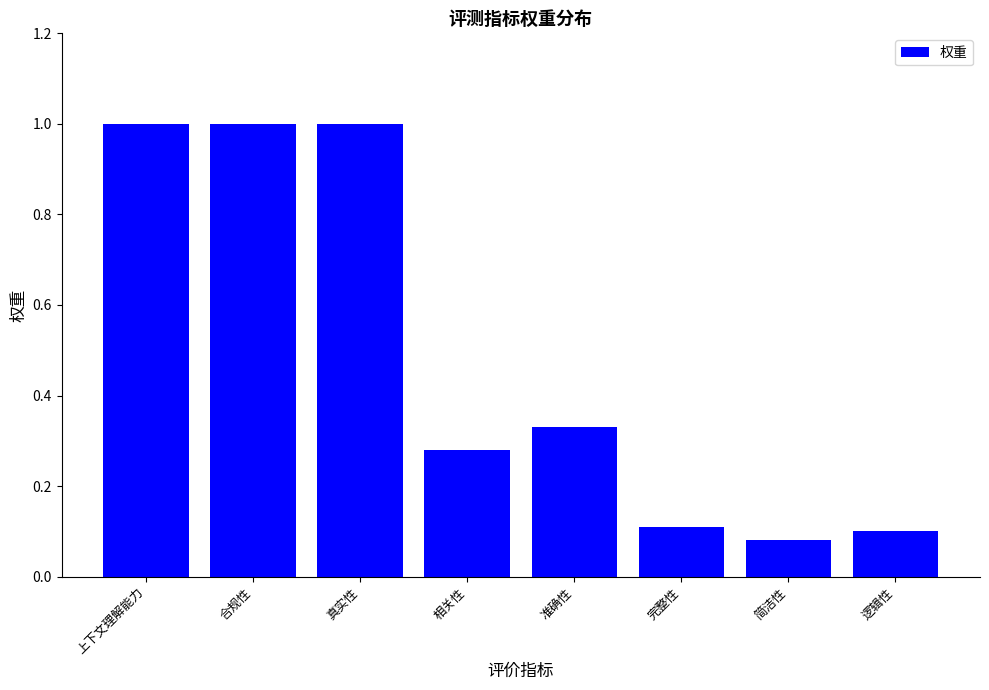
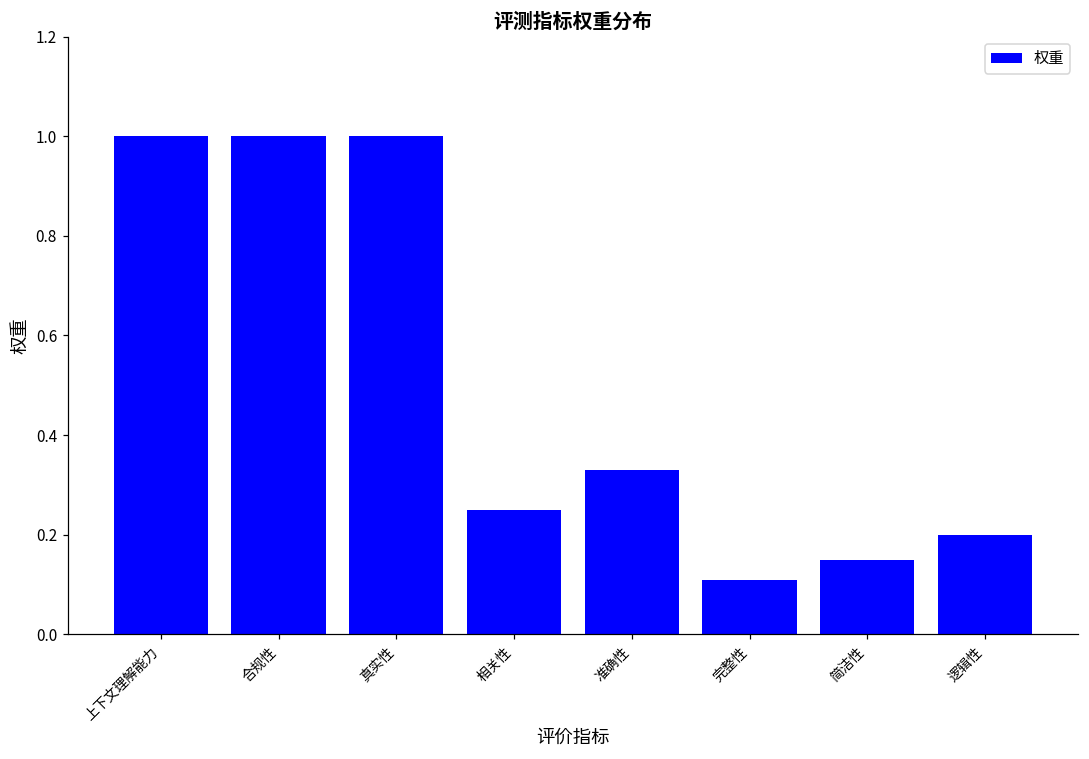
相关性: 0.28 -> 0.25
简洁性: 0.08 -> 0.15
逻辑性: 0.1 -> 0.2
